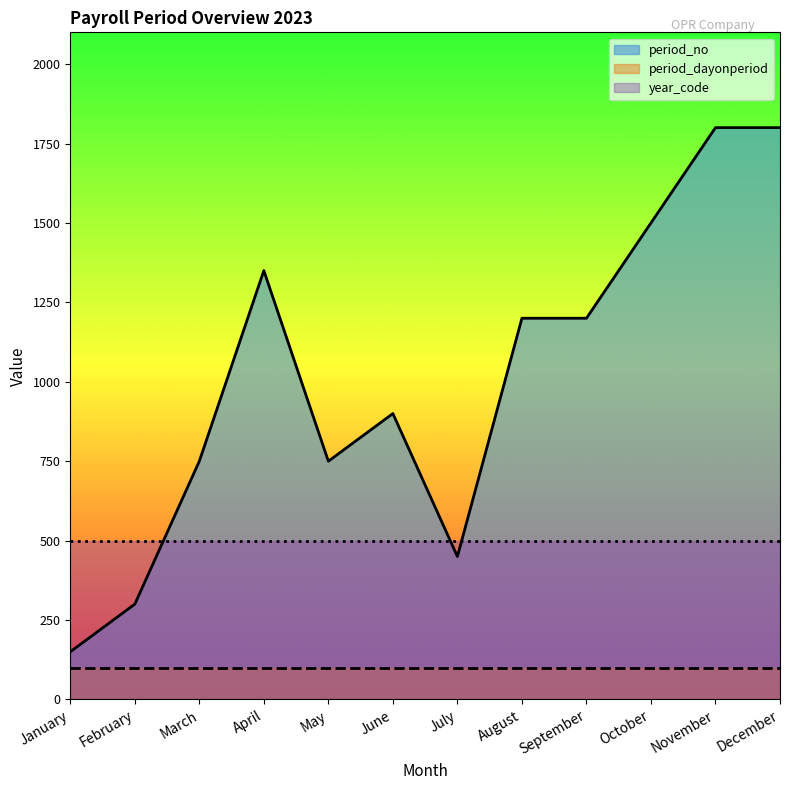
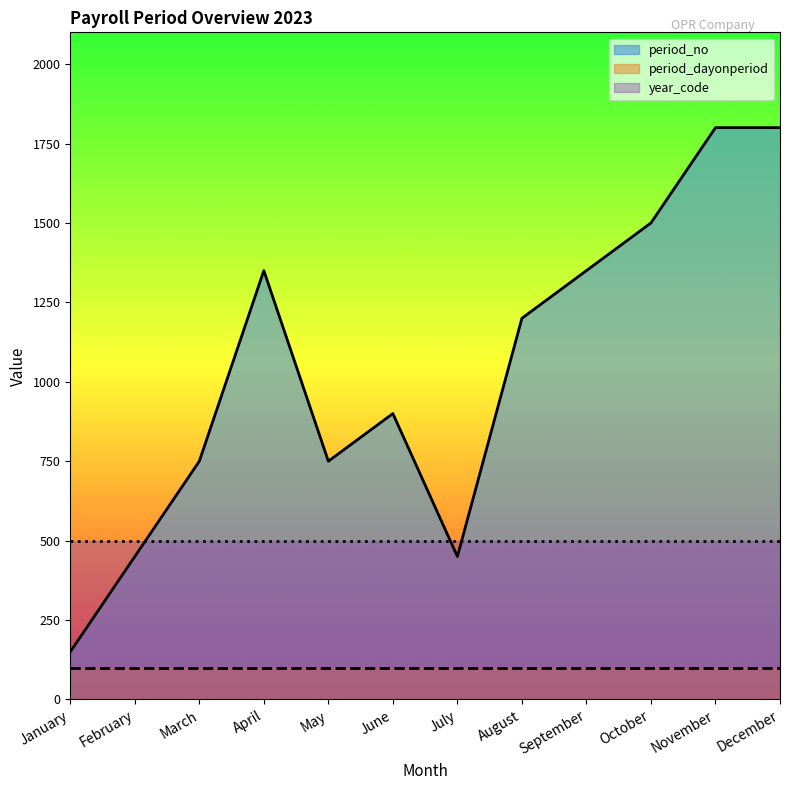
period_no, February: 300 -> 450
period_no, September: 1200 -> 1350
